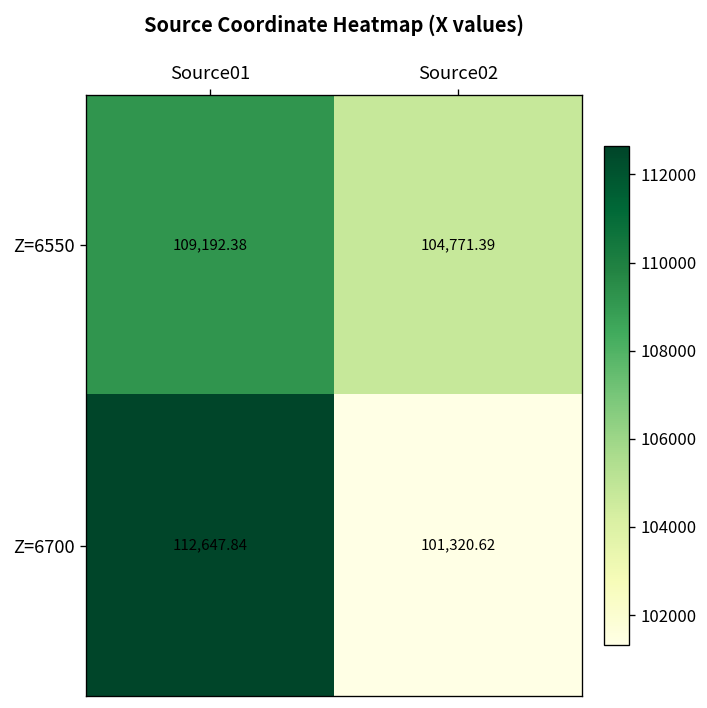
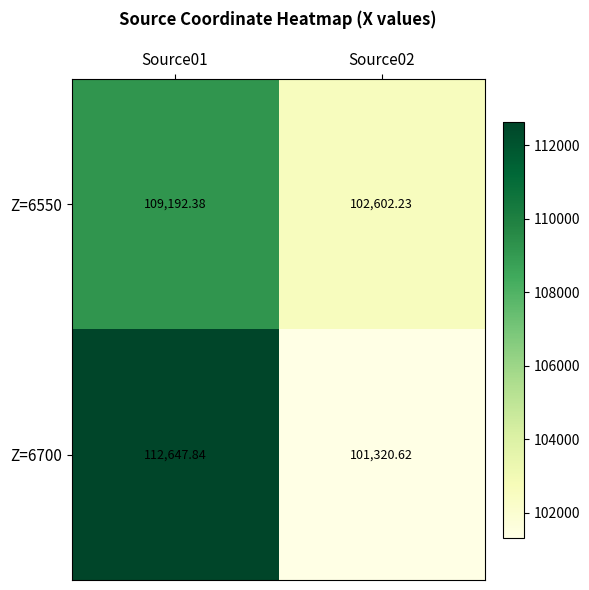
Z=6550, Source02: 104,771.39 -> 102,602.23
